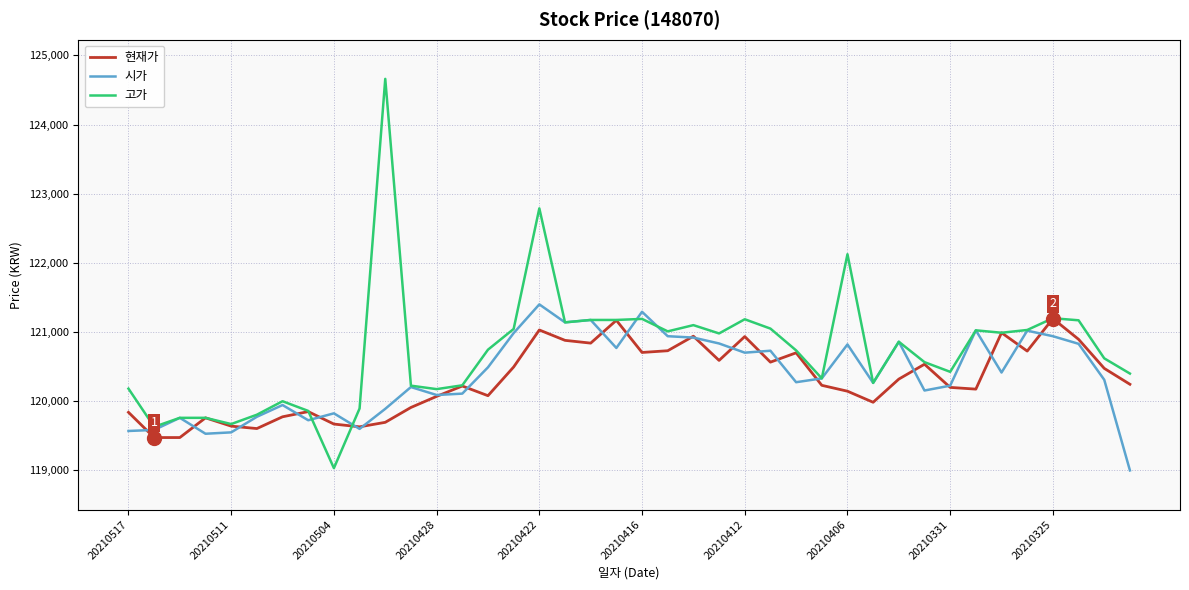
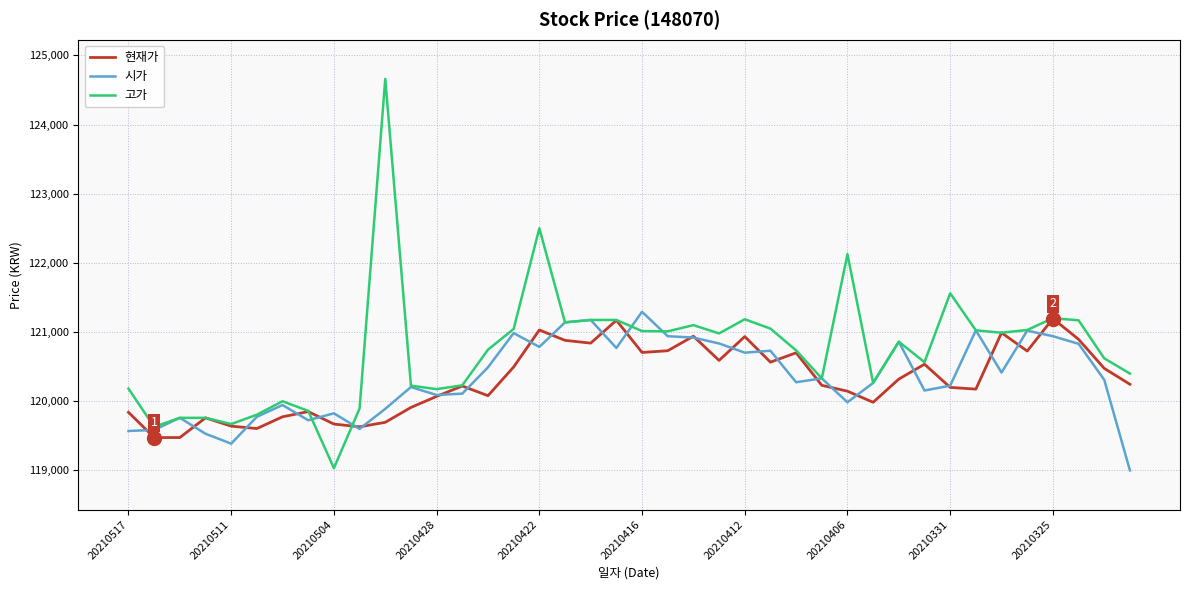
시가, 20210511: 119,600 -> 119,400
시가, 20210422: 121,400 -> 120,800
고가, 20210422: 122,800 -> 122,500
고가, 20210416: 121,200 -> 121,000
시가, 20210406: 120,800 -> 120,000
고가, 20210331: 120,400 -> 121,600
